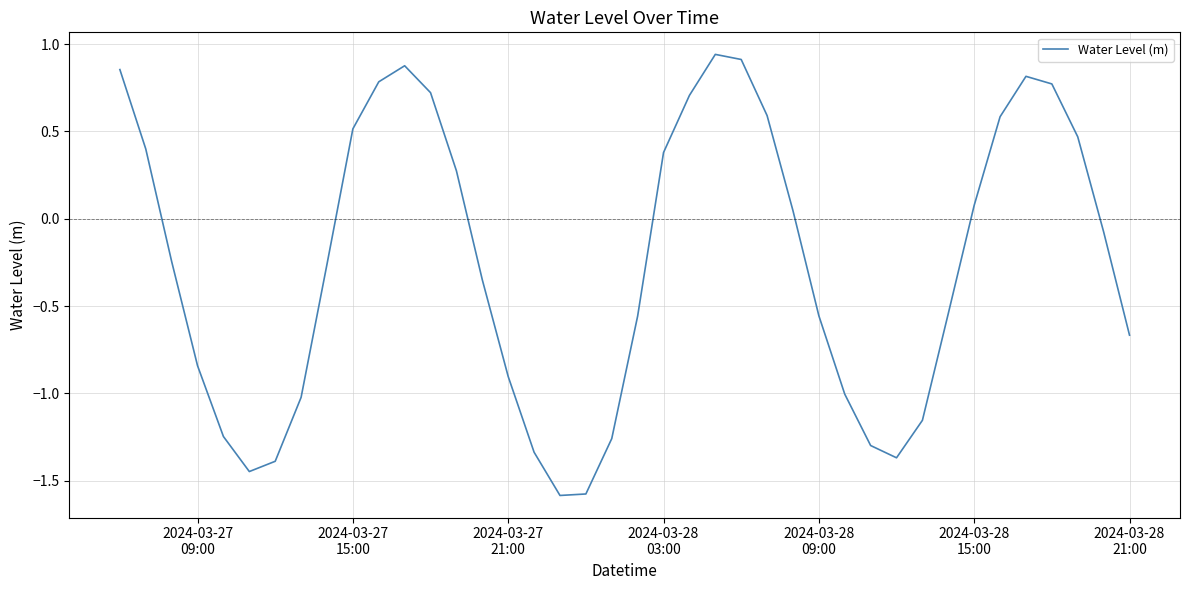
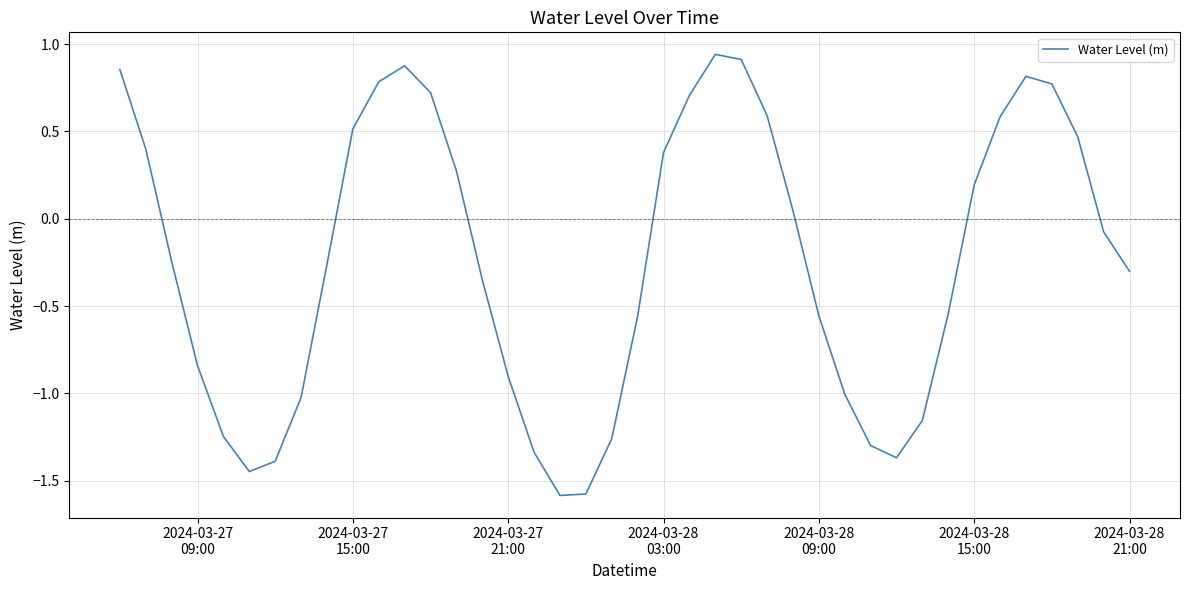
2024-03-28 15:00: 0.08 -> 0.19
2024-03-28 21:00: -0.67 -> -0.30
